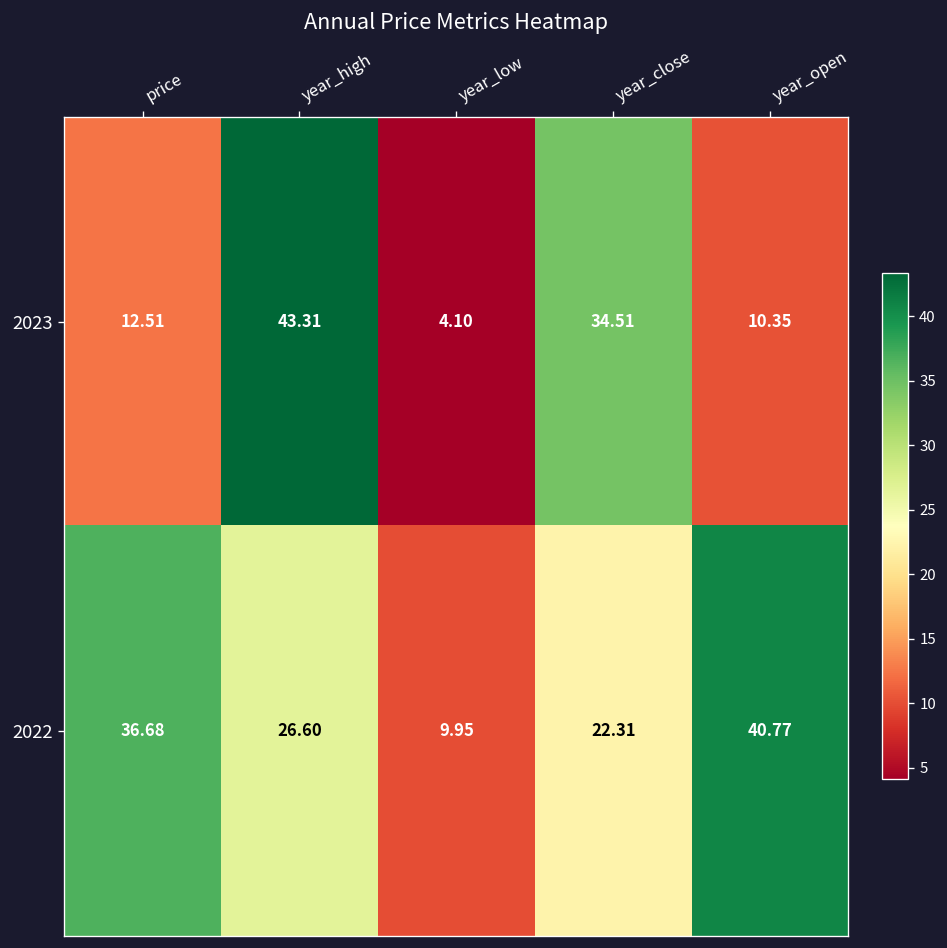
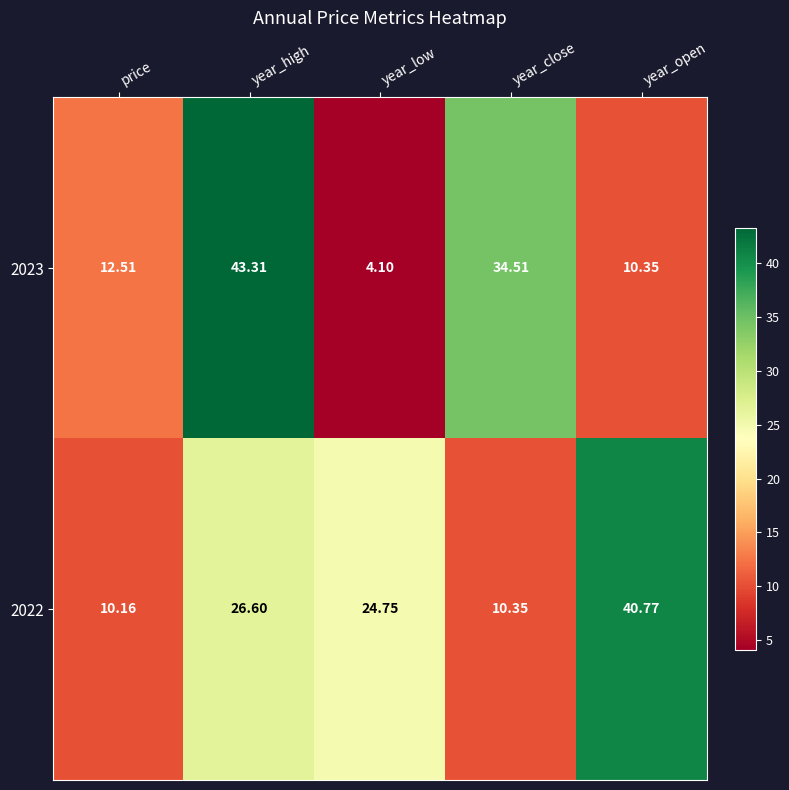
2022, price: 36.68 -> 10.16
2022, year_low: 9.95 -> 24.75
2022, year_close: 22.31 -> 10.35
